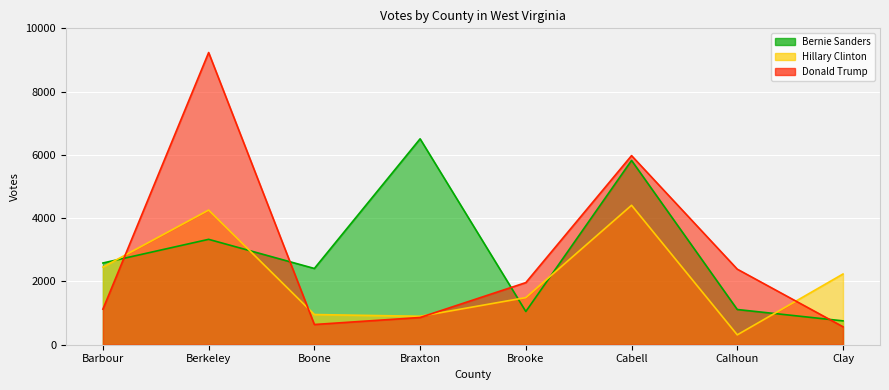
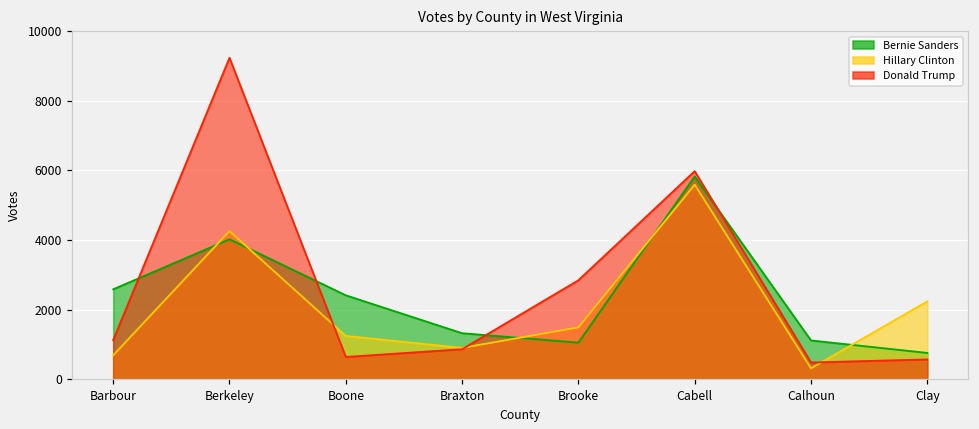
Hillary Clinton, Barbour: 2500 -> 700
Bernie Sanders, Berkeley: 3300 -> 4000
Hillary Clinton, Boone: 1000 -> 1200
Bernie Sanders, Braxton: 6500 -> 1300
Donald Trump, Brooke: 2000 -> 2800
Hillary Clinton, Cabell: 4400 -> 5600
Donald Trump, Calhoun: 2400 -> 500
